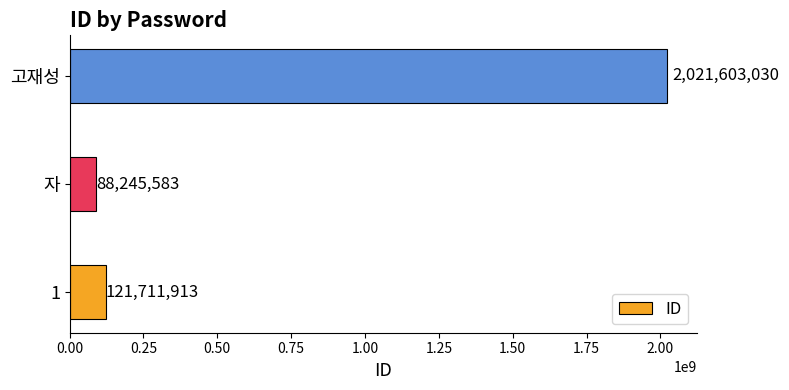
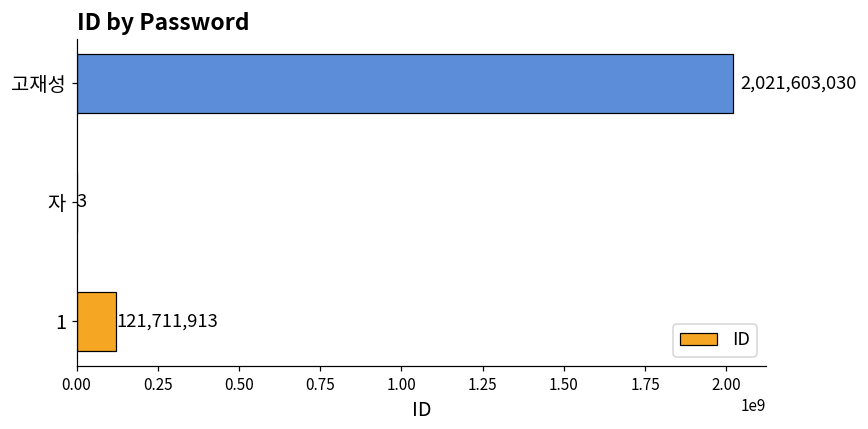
자: 88,245,583 -> 3
